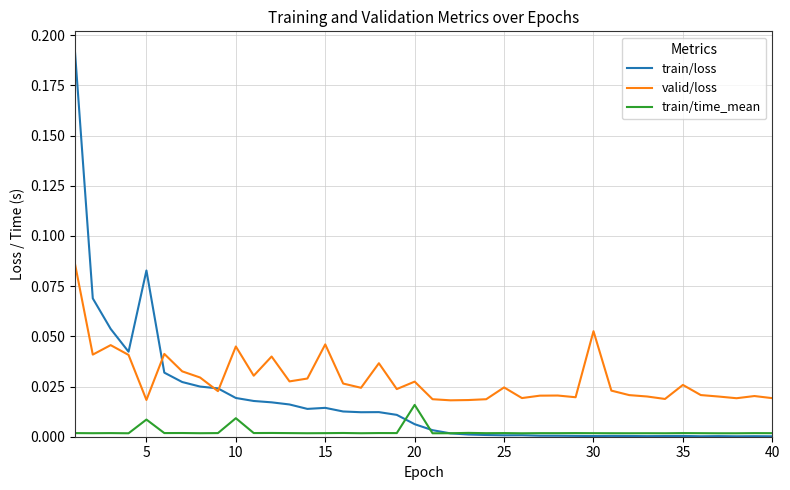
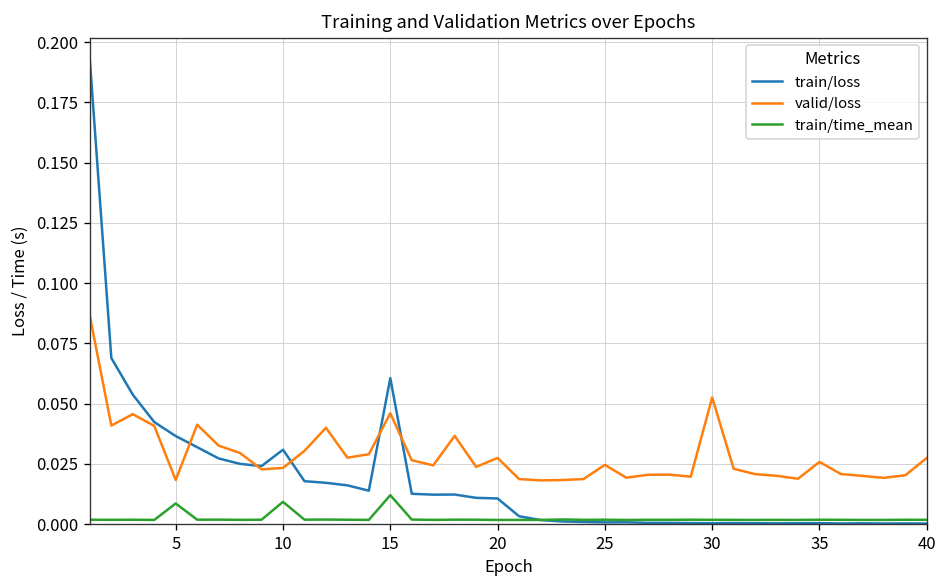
train/loss, 5: 0.083 -> 0.037
train/loss, 10: 0.019 -> 0.031
valid/loss, 10: 0.045 -> 0.023
train/loss, 15: 0.014 -> 0.061
train/time_mean, 15: 0.002 -> 0.012
train/loss, 20: 0.006 -> 0.011
train/time_mean, 20: 0.016 -> 0.002
valid/loss, 40: 0.019 -> 0.027
